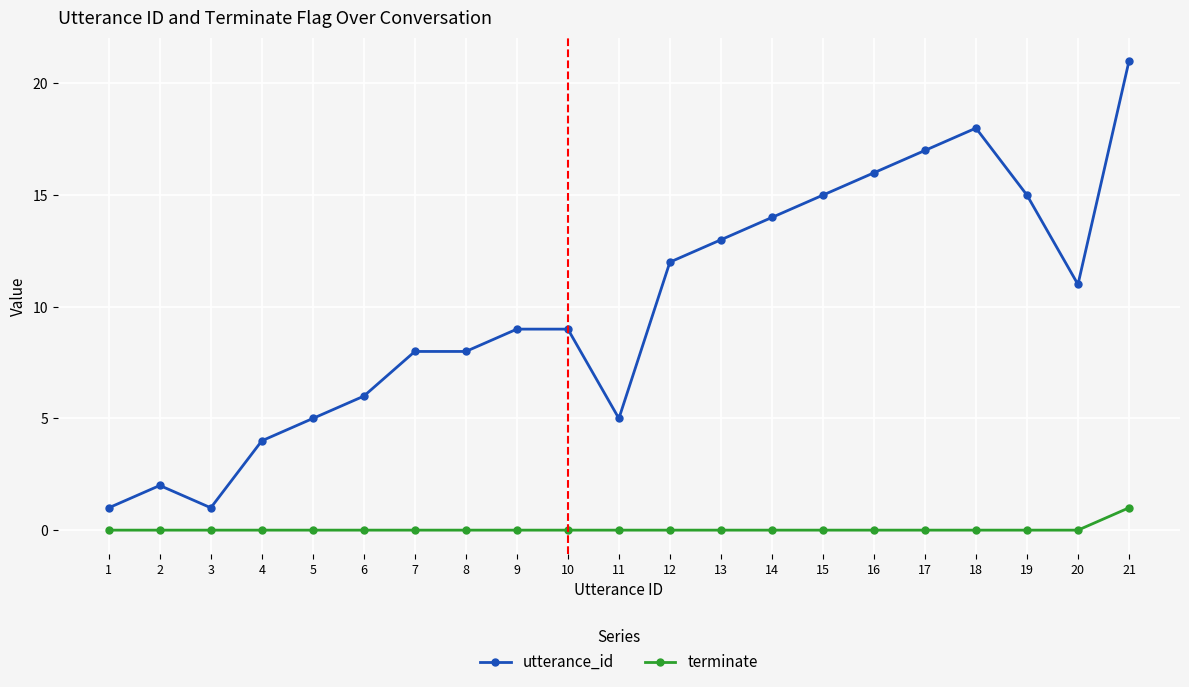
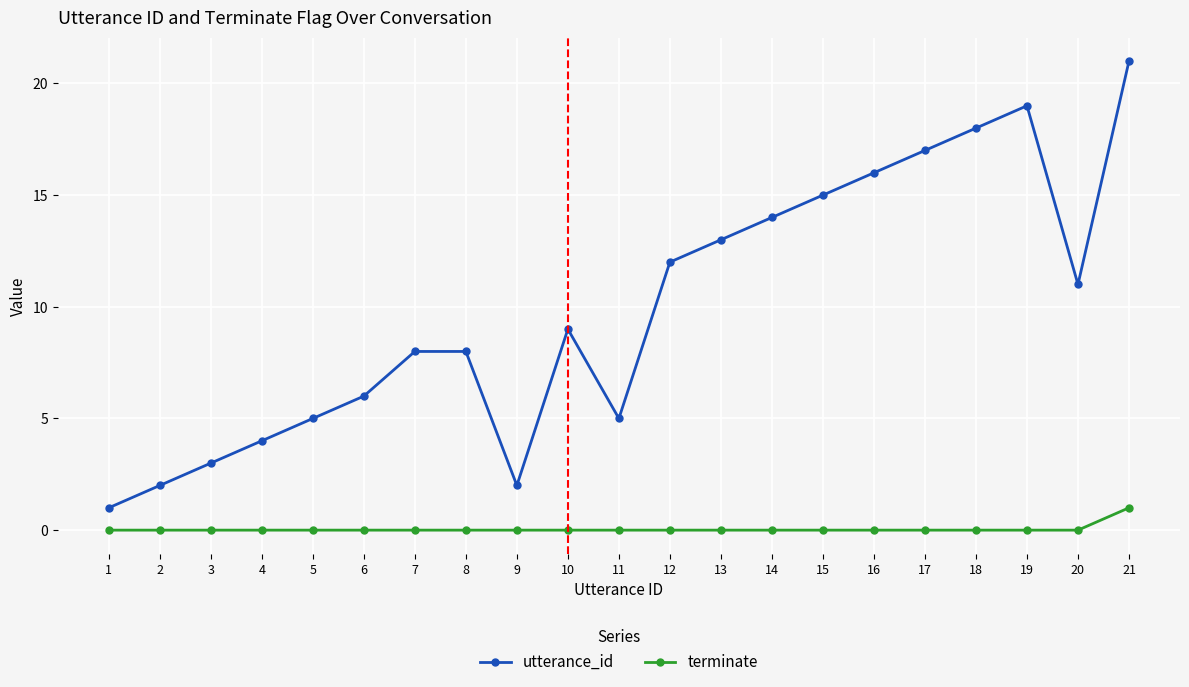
utterance_id, 3: 1 -> 3
utterance_id, 9: 9 -> 2
utterance_id, 19: 15 -> 19
